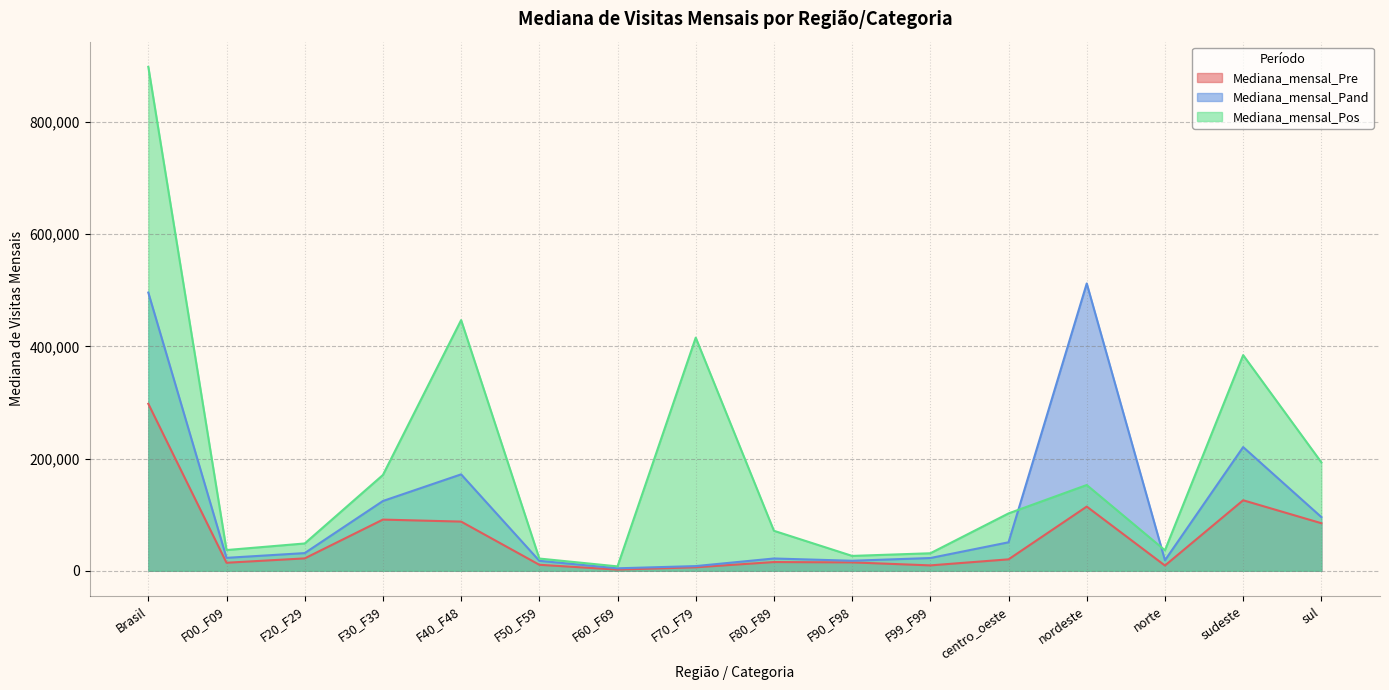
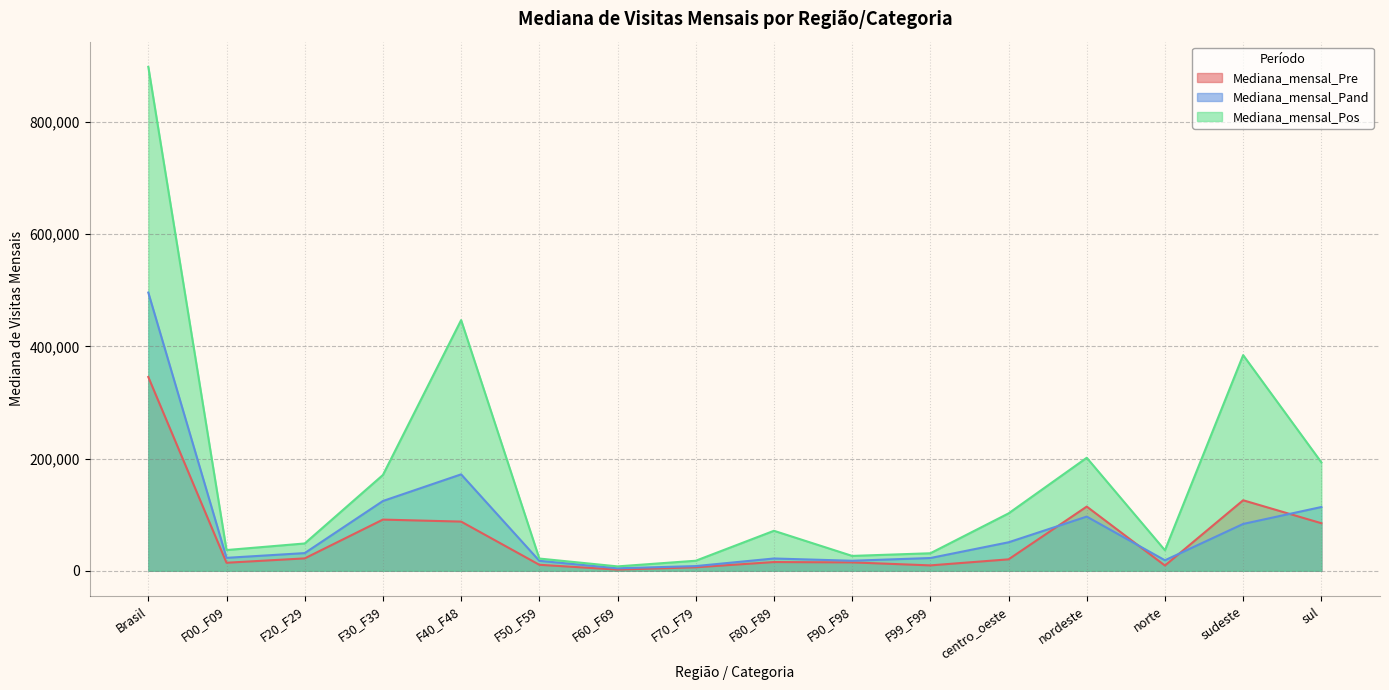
Mediana_mensal_Pre, Brasil: 300,000 -> 350,000
Mediana_mensal_Pos, F70_F79: 420,000 -> 20,000
Mediana_mensal_Pand, nordeste: 510,000 -> 100,000
Mediana_mensal_Pos, nordeste: 150,000 -> 200,000
Mediana_mensal_Pand, sudeste: 220,000 -> 80,000
Mediana_mensal_Pand, sul: 100,000 -> 110,000
